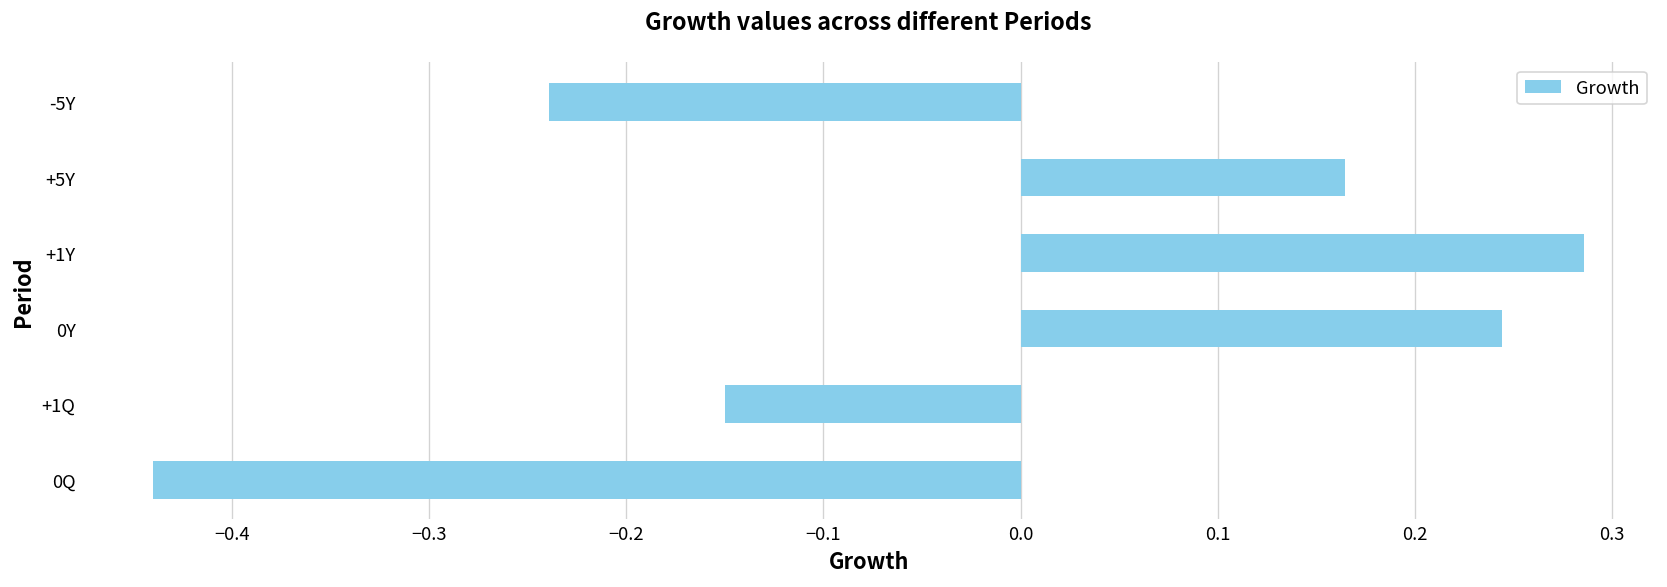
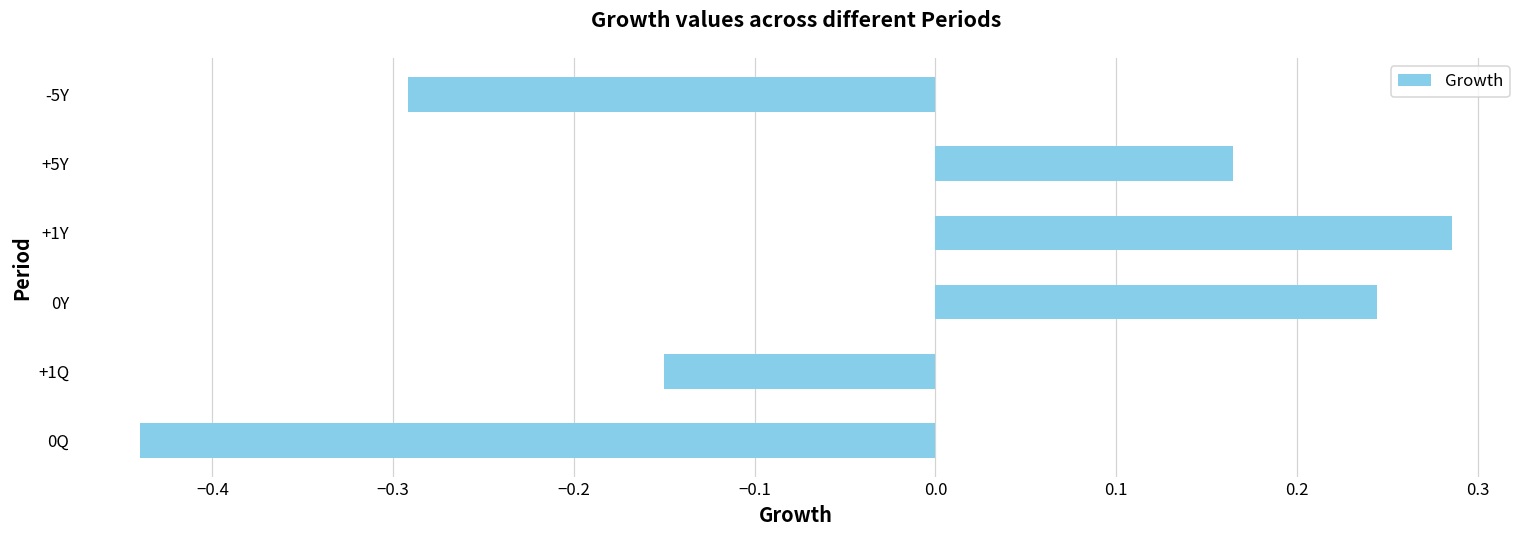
-5Y: -0.239 -> -0.292
